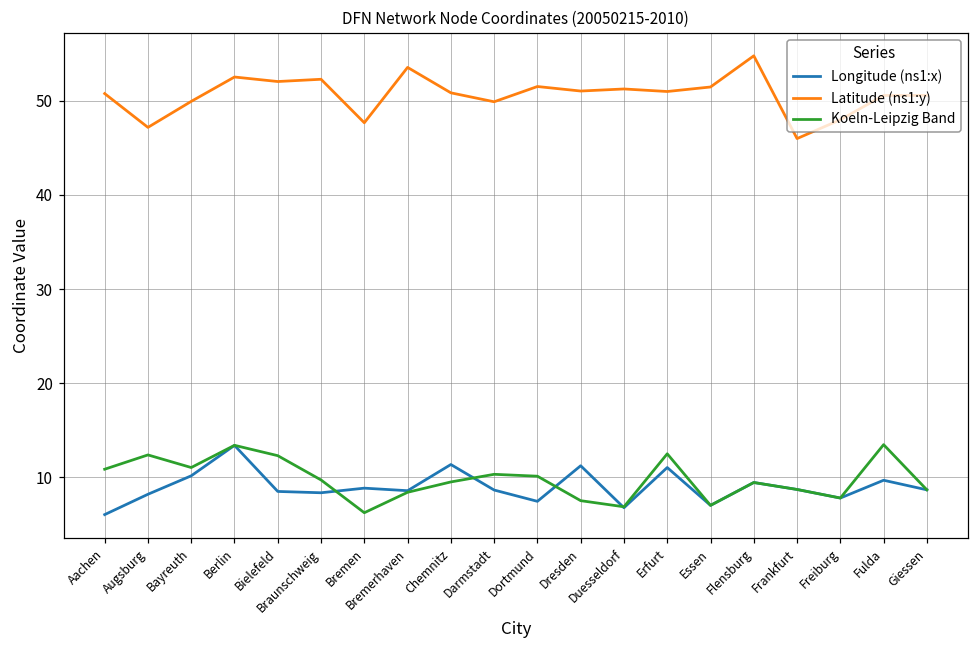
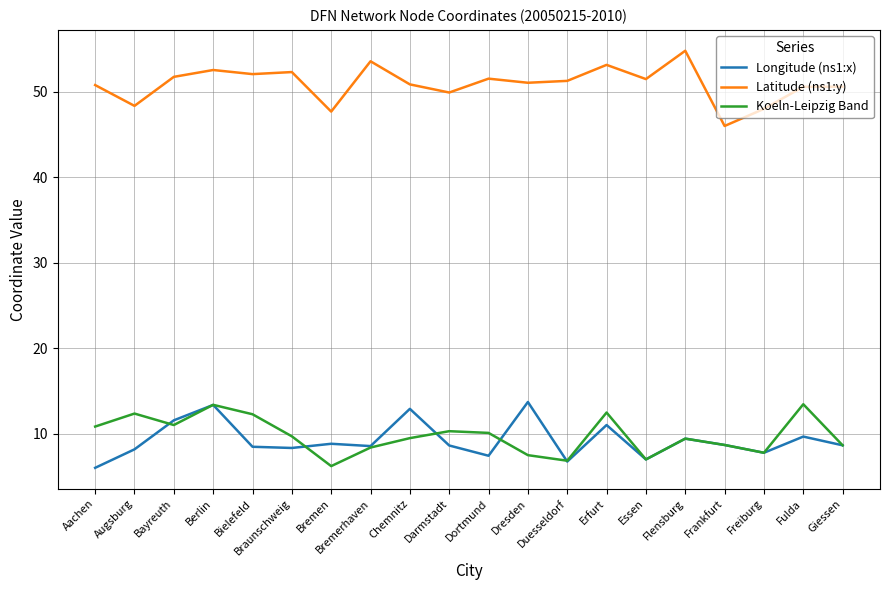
Latitude (ns1:y), Augsburg: 47 -> 48
Longitude (ns1:x), Bayreuth: 10 -> 12
Latitude (ns1:y), Bayreuth: 50 -> 52
Longitude (ns1:x), Chemnitz: 11 -> 13
Longitude (ns1:x), Dresden: 11 -> 14
Latitude (ns1:y), Erfurt: 51 -> 53
